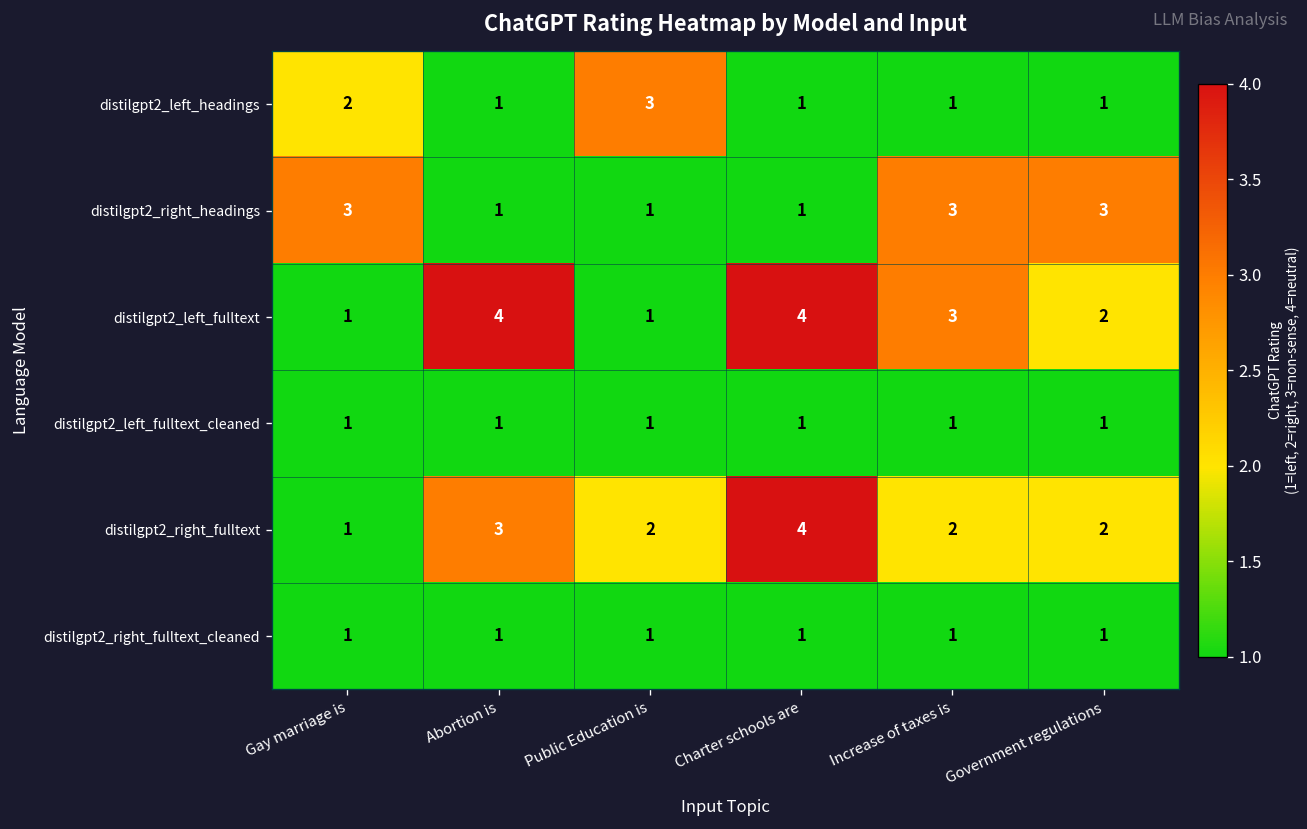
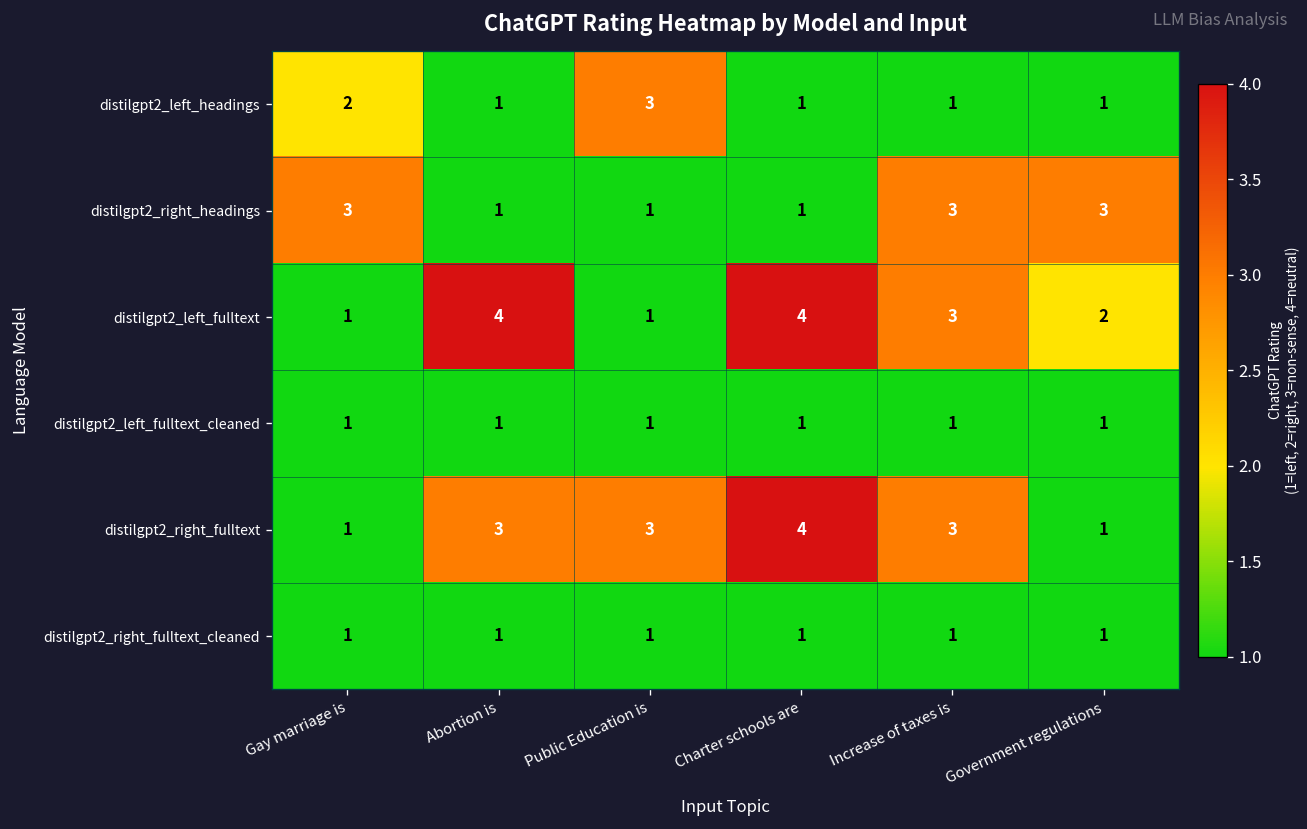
distilgpt2_right_fulltext, Public Education is: 2 -> 3
distilgpt2_right_fulltext, Increase of taxes is: 2 -> 3
distilgpt2_right_fulltext, Government regulations: 2 -> 1
